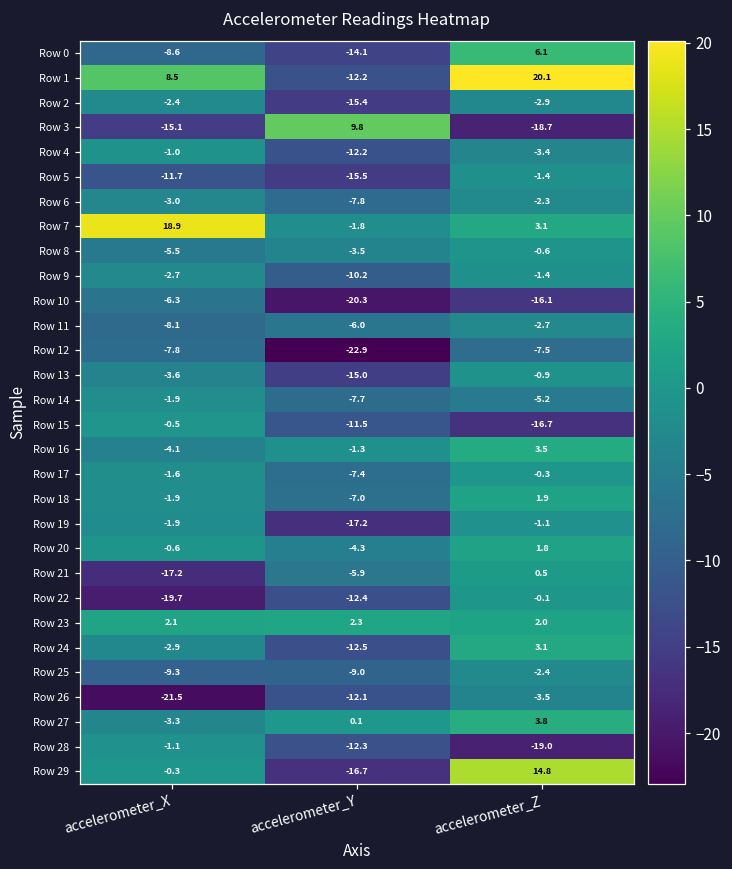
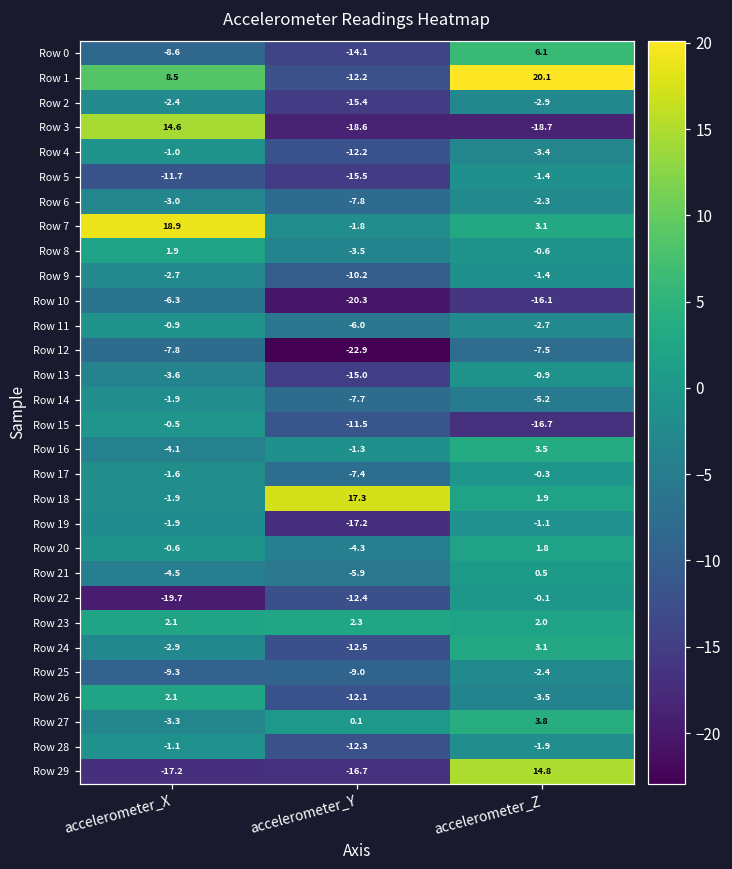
Row 3, accelerometer_X: -15.1 -> 14.6
Row 3, accelerometer_Y: 9.8 -> -18.6
Row 8, accelerometer_X: -5.5 -> 1.9
Row 11, accelerometer_X: -8.1 -> -0.9
Row 18, accelerometer_Y: -7.0 -> 17.3
Row 21, accelerometer_X: -17.2 -> -4.5
Row 26, accelerometer_X: -21.5 -> 2.1
Row 28, accelerometer_Z: -19.0 -> -1.9
Row 29, accelerometer_X: -0.3 -> -17.2
